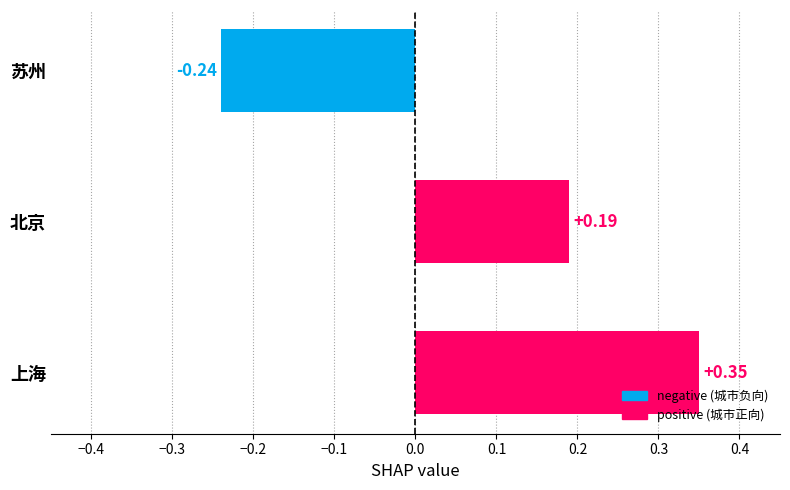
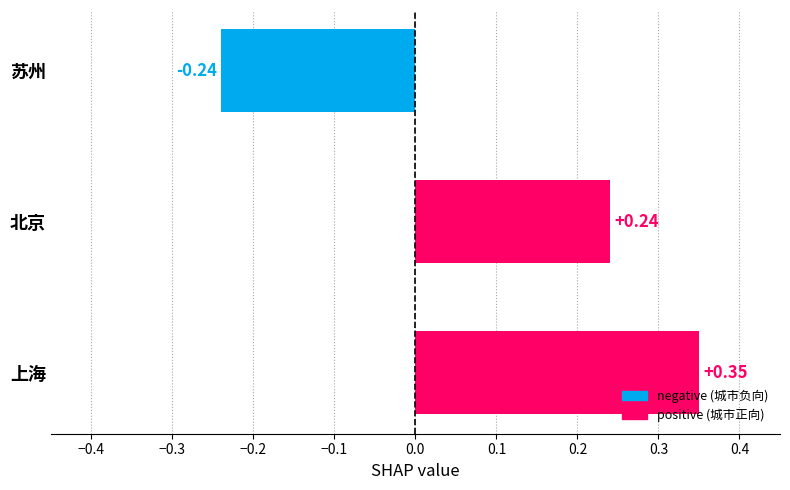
北京: +0.19 -> +0.24
